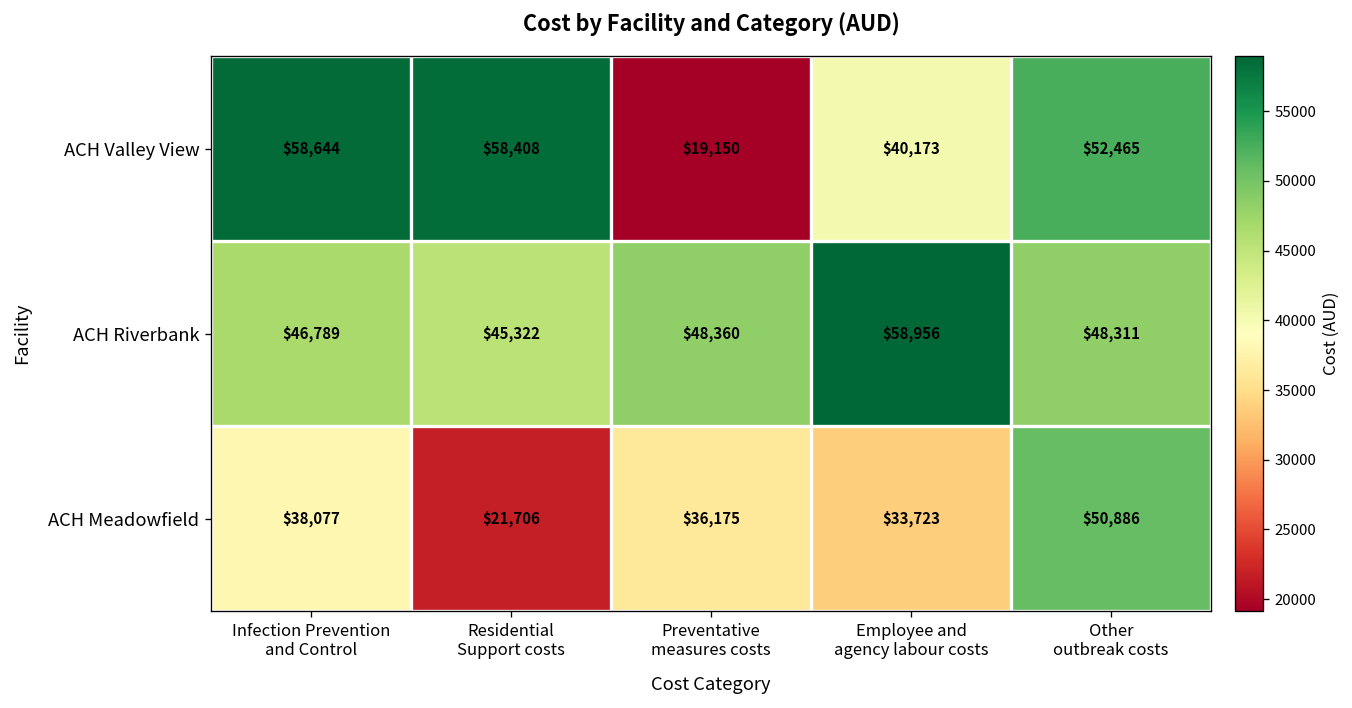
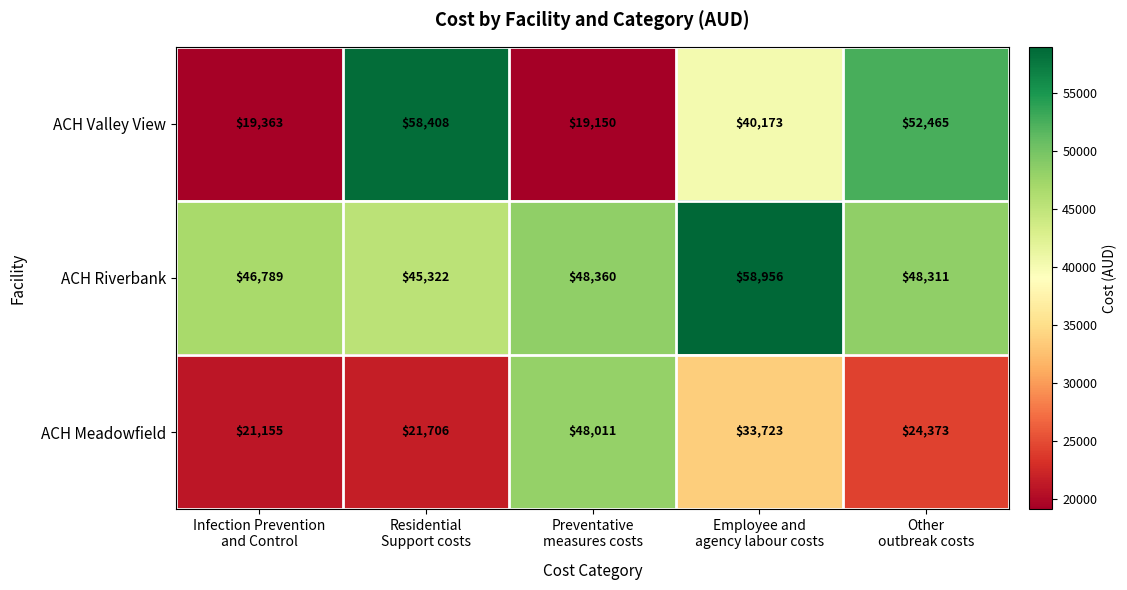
ACH Valley View, Infection Prevention and Control: $58,644 -> $19,363
ACH Meadowfield, Infection Prevention and Control: $38,077 -> $21,155
ACH Meadowfield, Preventative measures costs: $36,175 -> $48,011
ACH Meadowfield, Other outbreak costs: $50,886 -> $24,373
